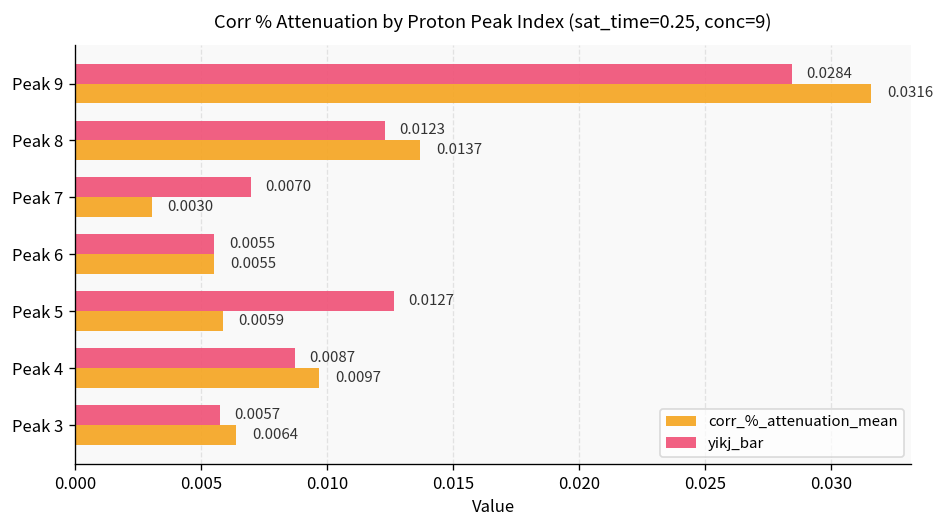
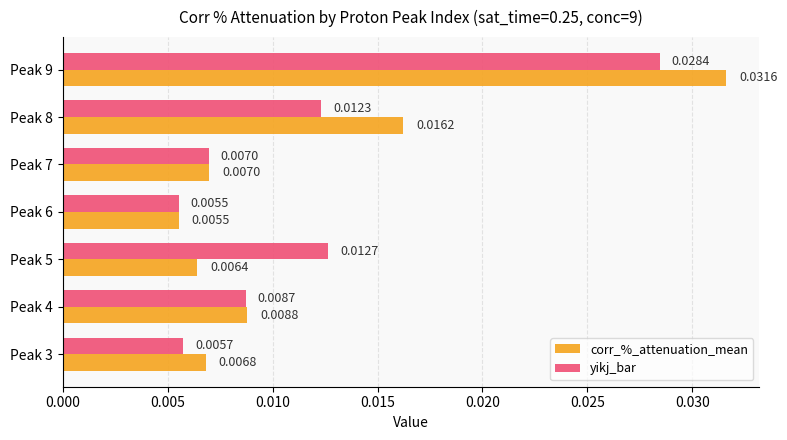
corr_%_attenuation_mean, Peak 8: 0.0137 -> 0.0162
corr_%_attenuation_mean, Peak 7: 0.0030 -> 0.0070
corr_%_attenuation_mean, Peak 5: 0.0059 -> 0.0064
corr_%_attenuation_mean, Peak 4: 0.0097 -> 0.0088
corr_%_attenuation_mean, Peak 3: 0.0064 -> 0.0068
